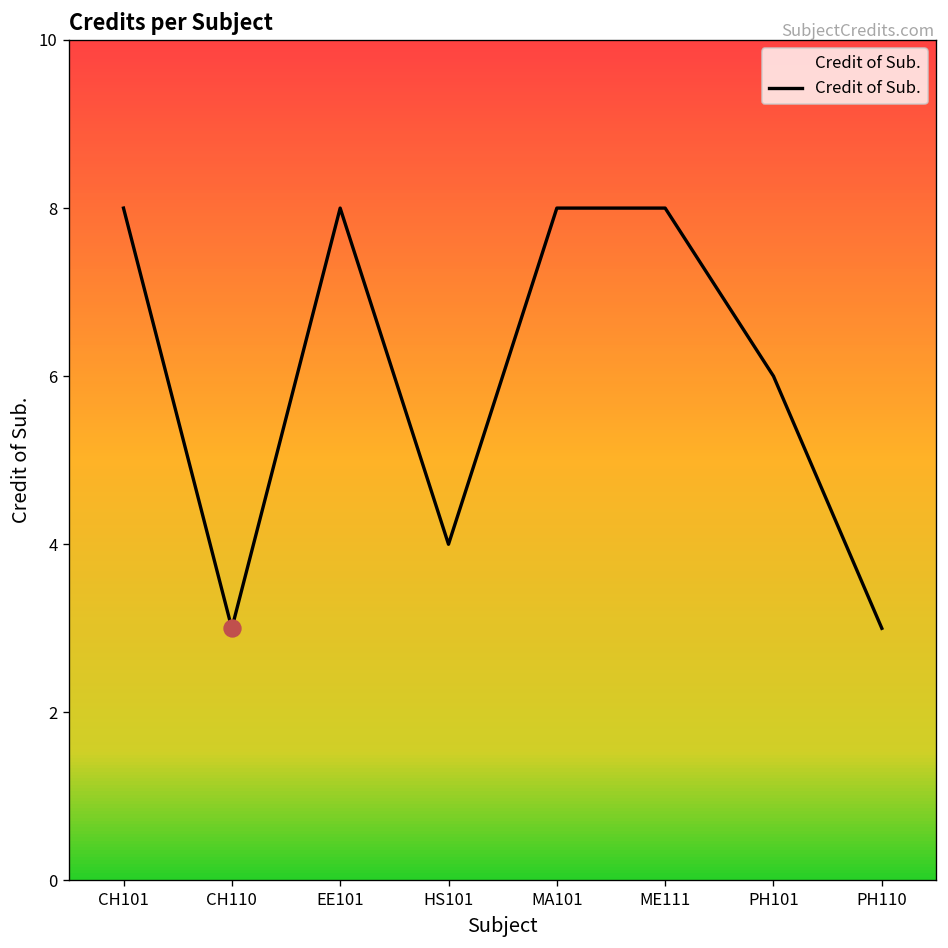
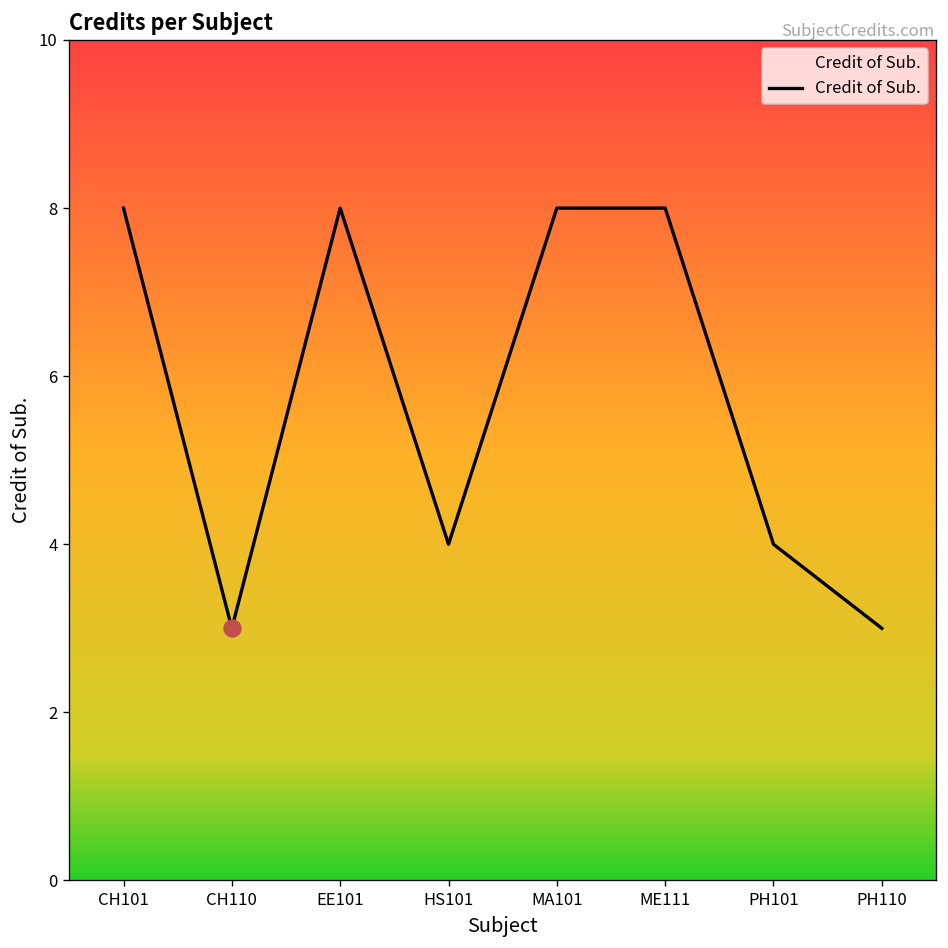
Credit of Sub., PH101: 6 -> 4
